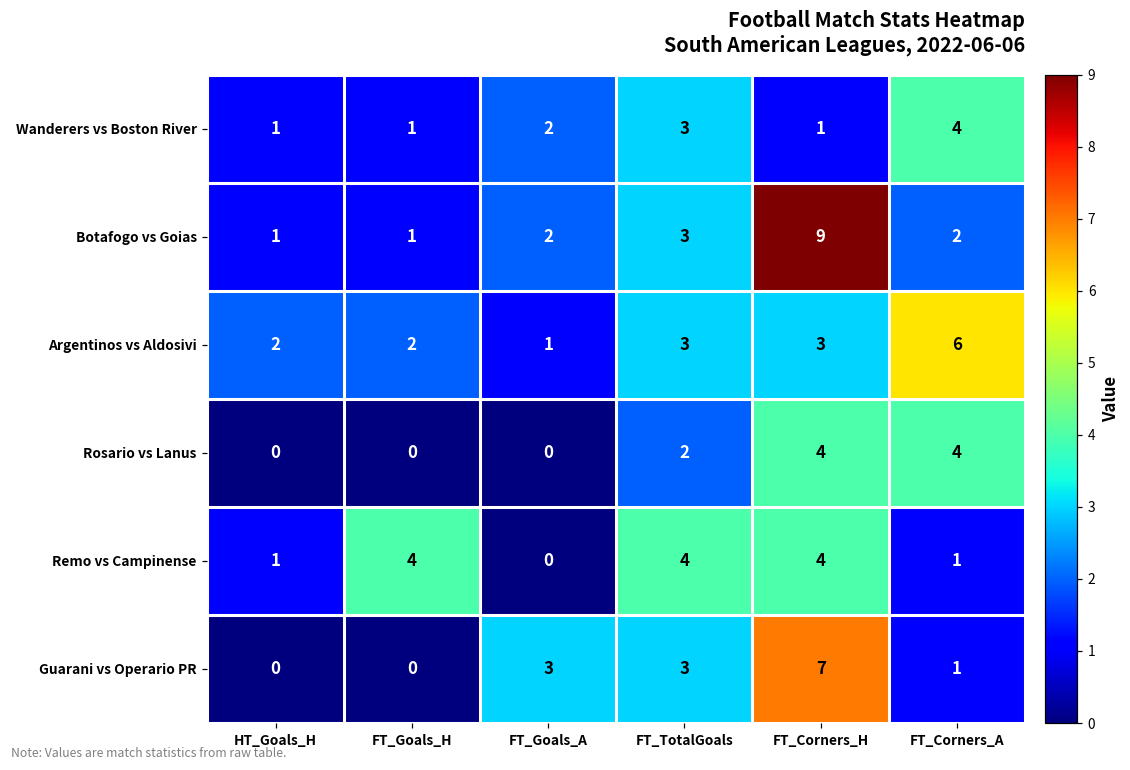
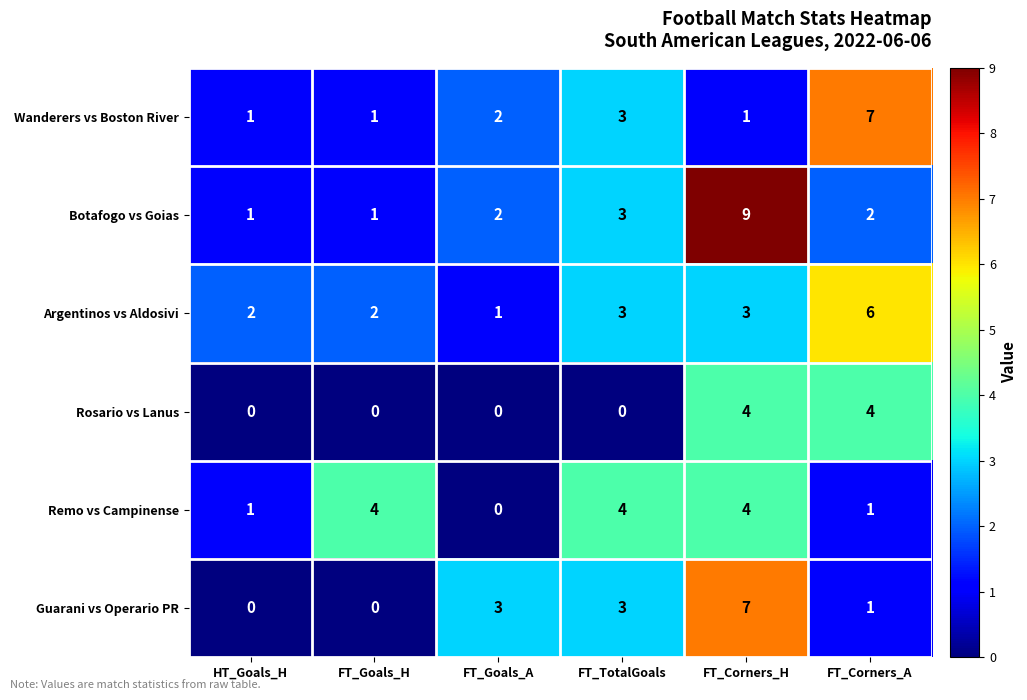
Wanderers vs Boston River, FT_Corners_A: 4 -> 7
Rosario vs Lanus, FT_TotalGoals: 2 -> 0
